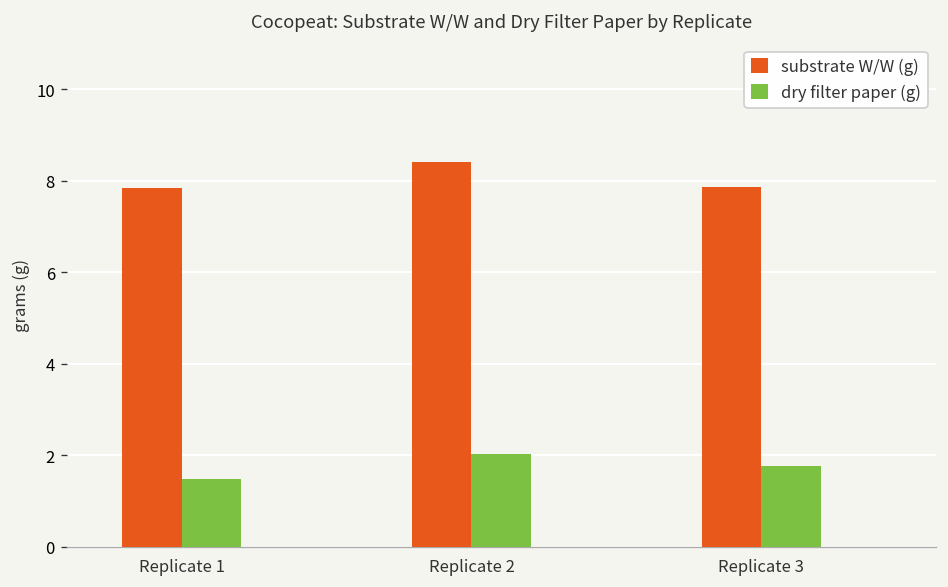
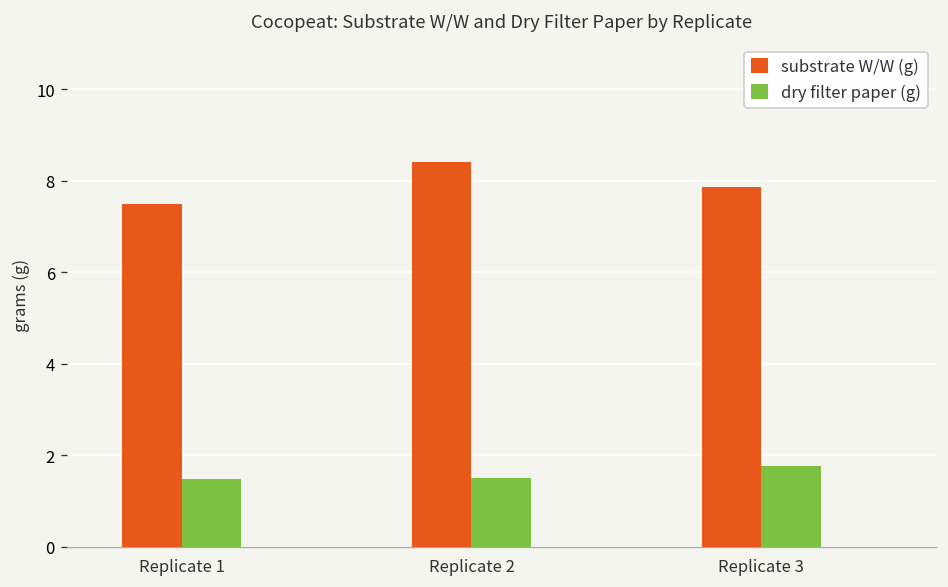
substrate W/W (g), Replicate 1: 7.8 -> 7.5
dry filter paper (g), Replicate 2: 2.0 -> 1.5
